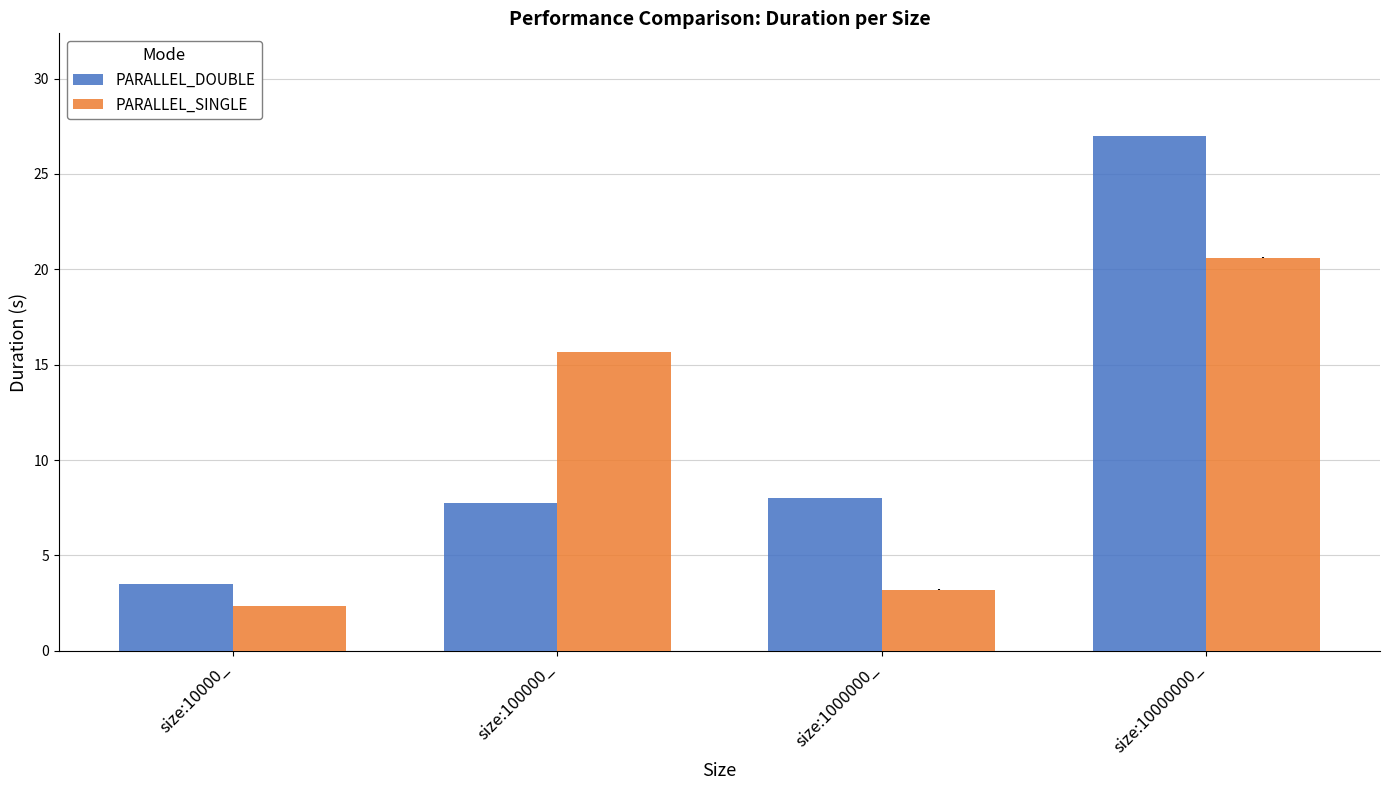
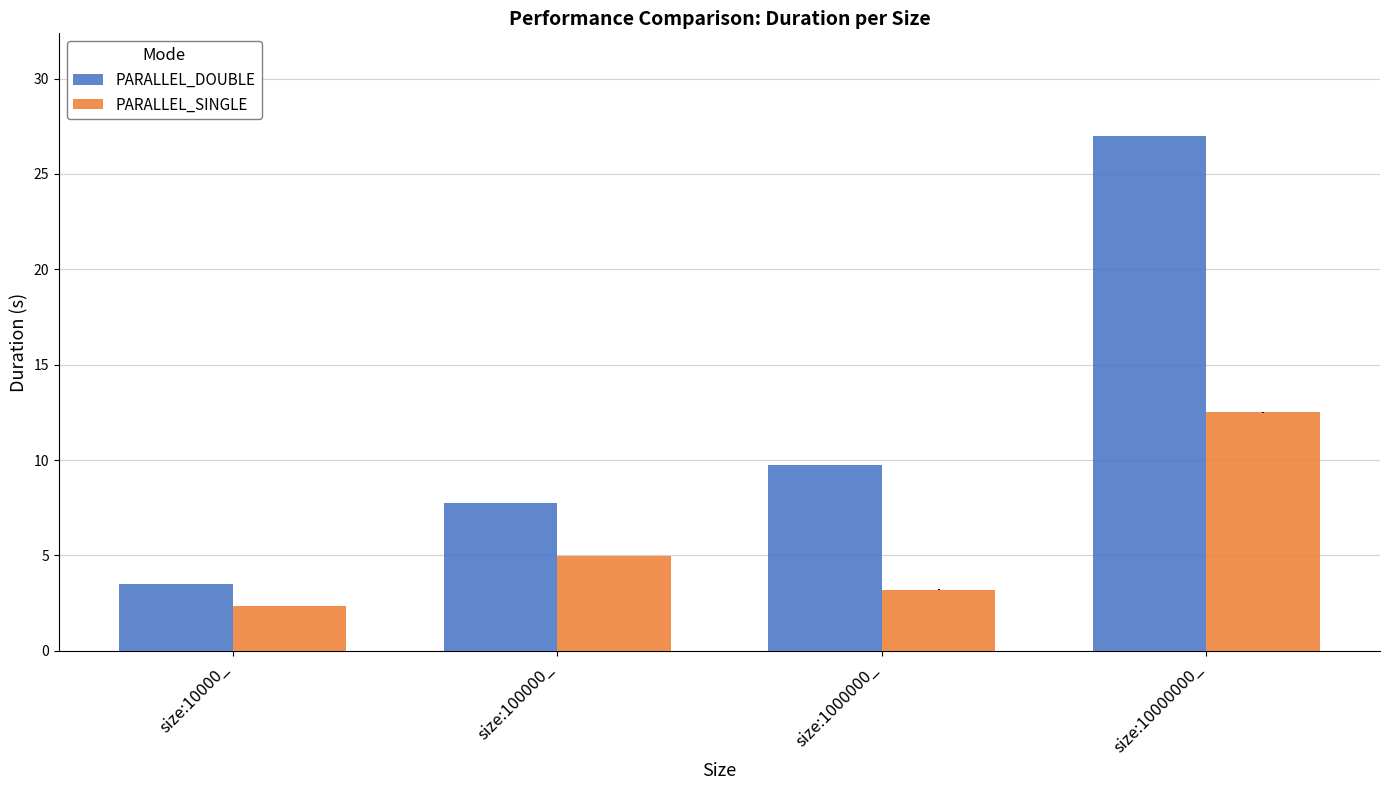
PARALLEL_SINGLE, size:100000_: 15.7 -> 5.0
PARALLEL_DOUBLE, size:1000000_: 8.0 -> 9.7
PARALLEL_SINGLE, size:10000000_: 20.6 -> 12.5
